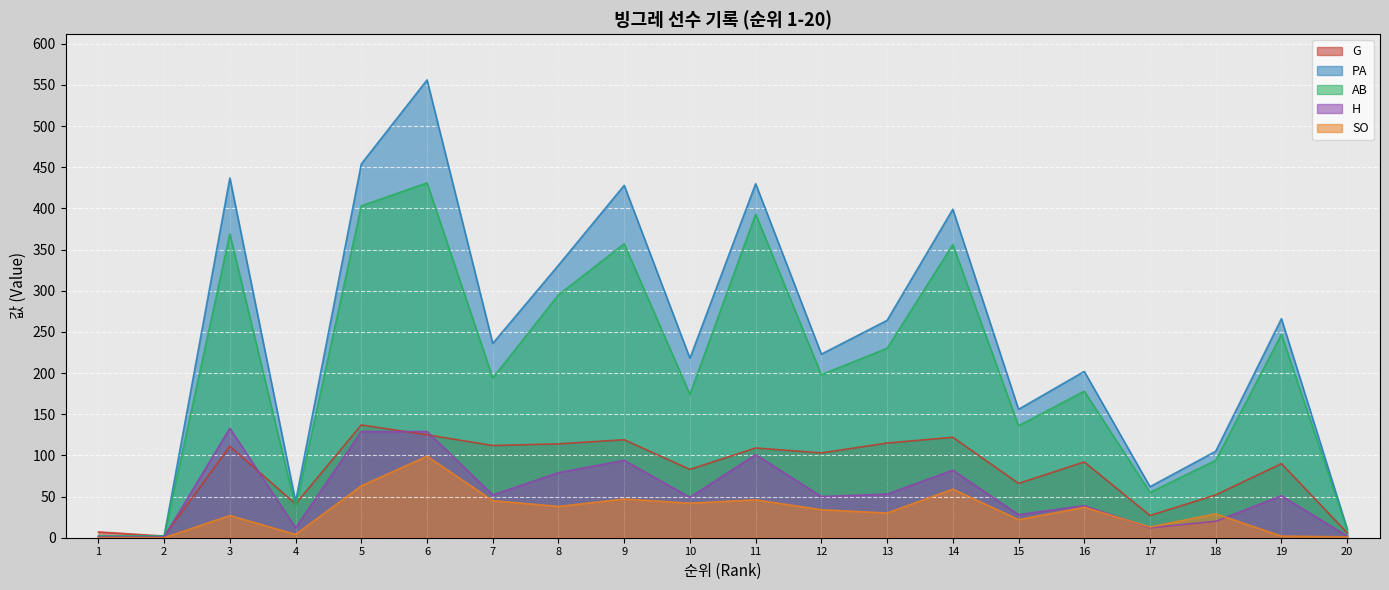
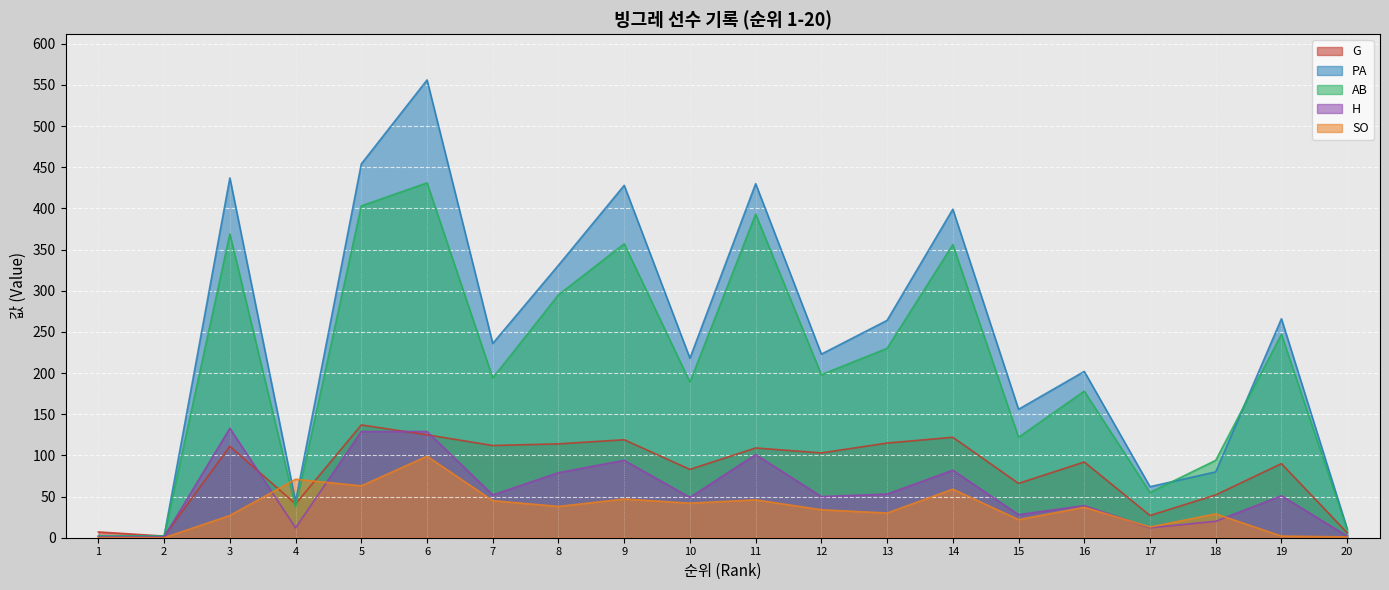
SO, 4: 0 -> 70
AB, 10: 170 -> 190
AB, 15: 140 -> 120
PA, 18: 110 -> 80
